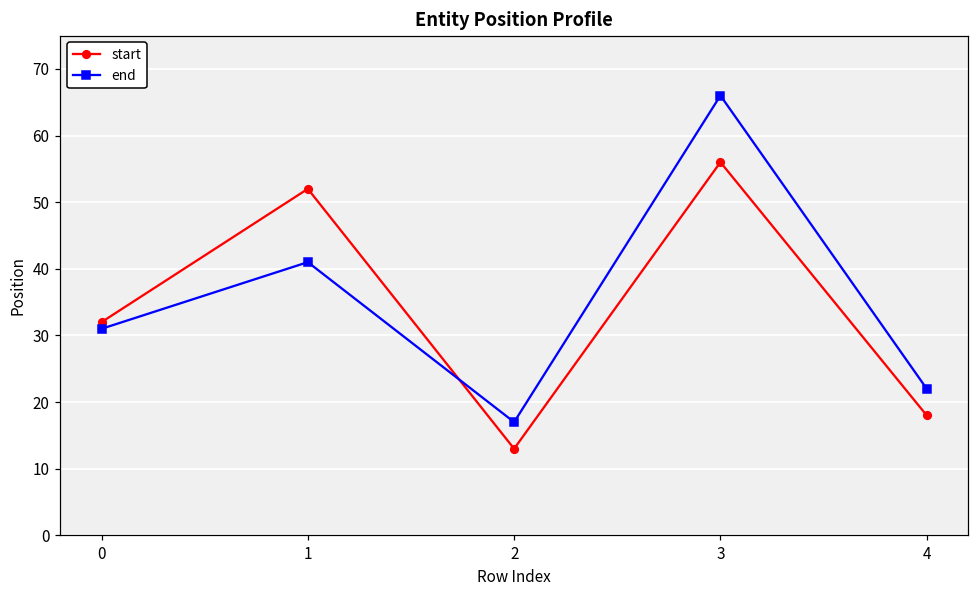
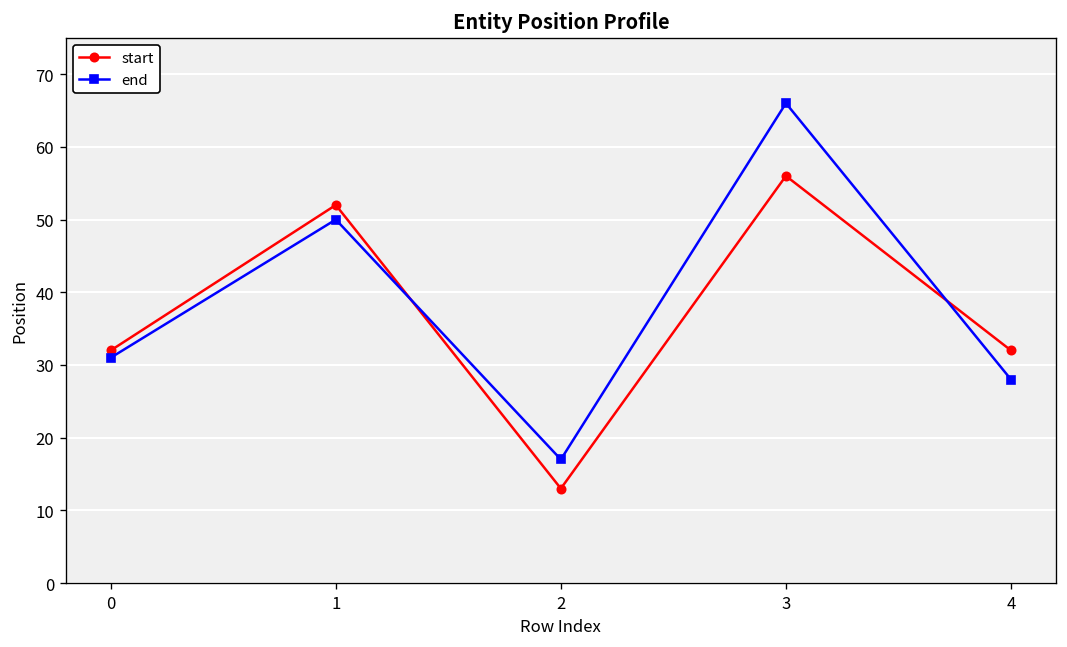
end, 1: 41 -> 50
start, 4: 18 -> 32
end, 4: 22 -> 28
